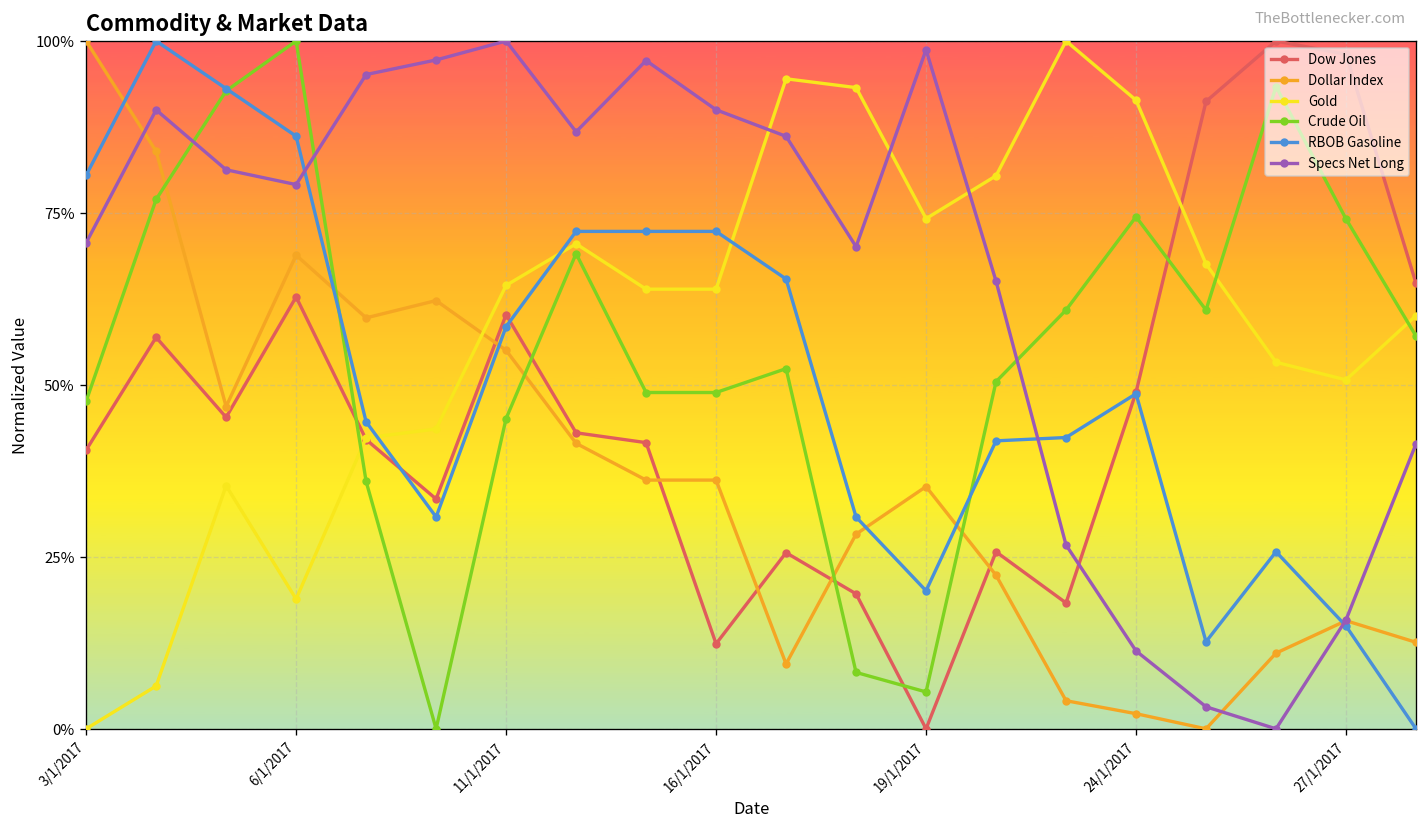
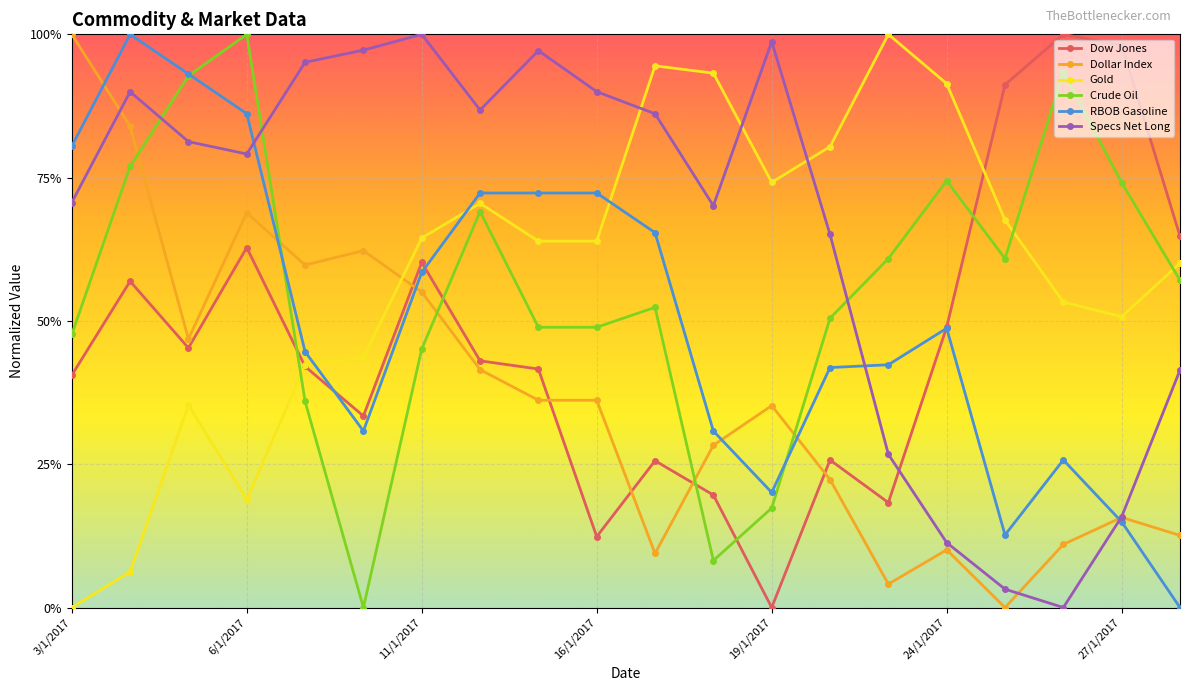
Crude Oil, 19/1/2017: 5% -> 17%
Dollar Index, 24/1/2017: 2% -> 10%
